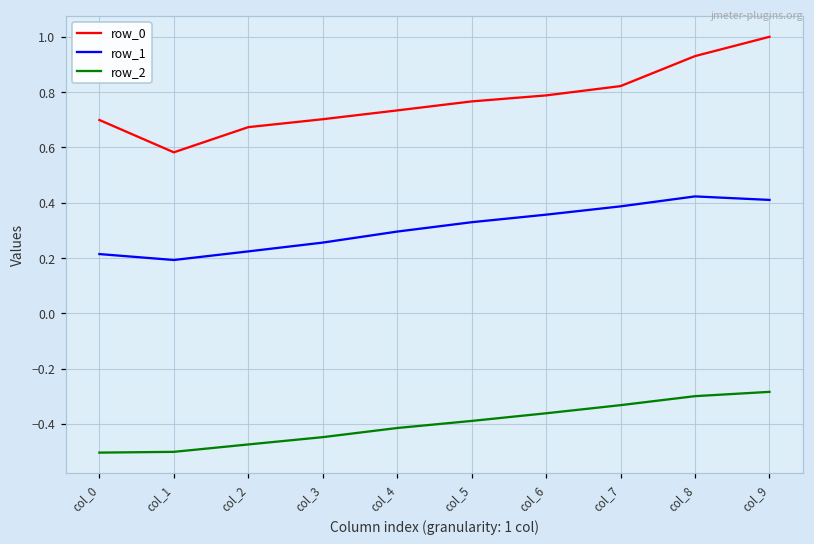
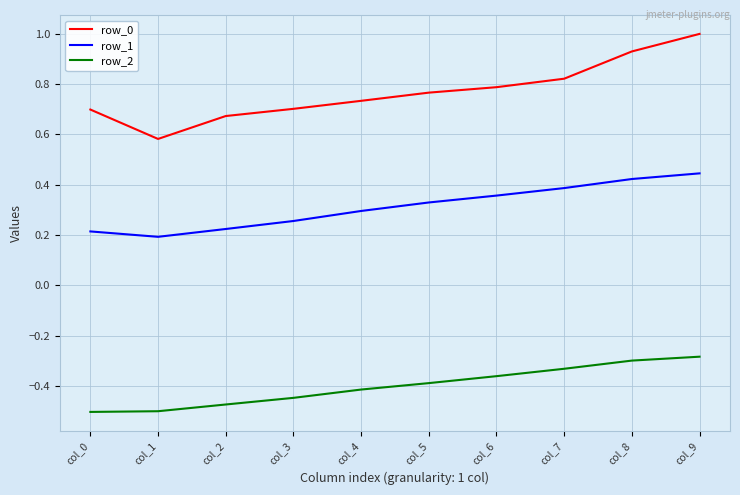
row_1, col_9: 0.41 -> 0.45
